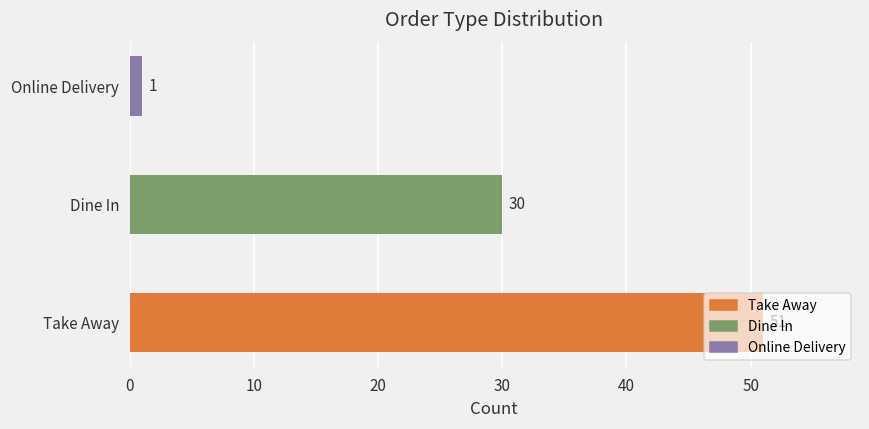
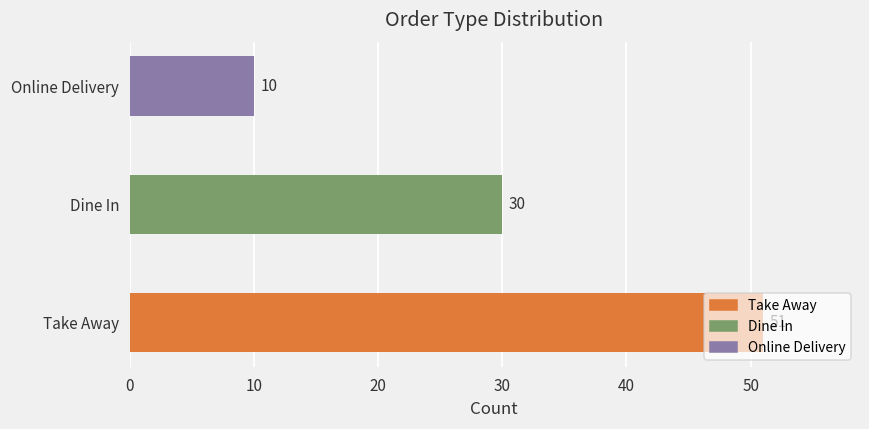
Online Delivery: 1 -> 10
